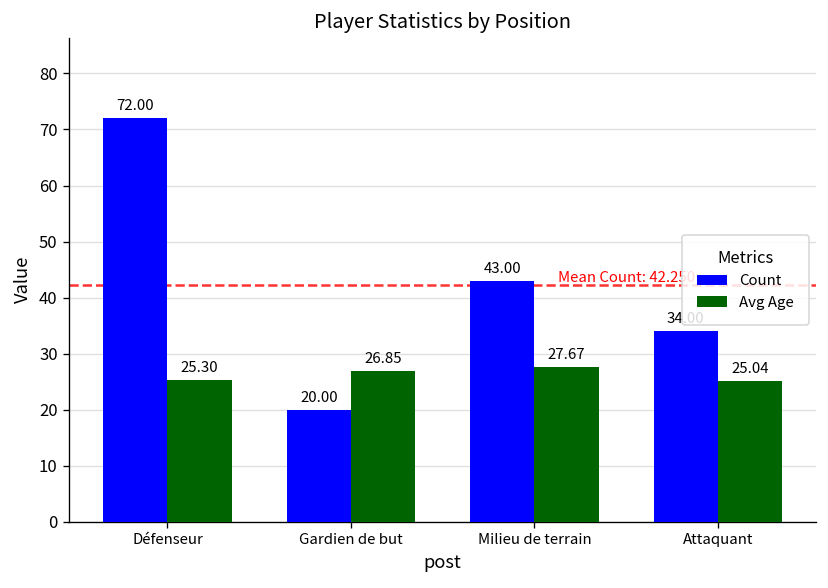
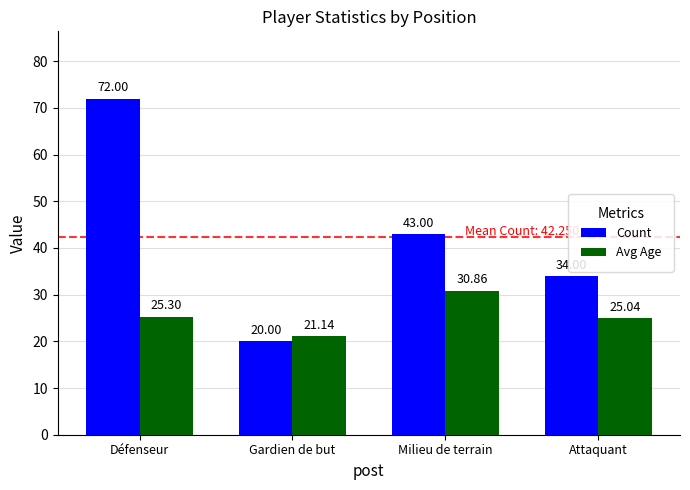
Avg Age, Gardien de but: 26.85 -> 21.14
Avg Age, Milieu de terrain: 27.67 -> 30.86
